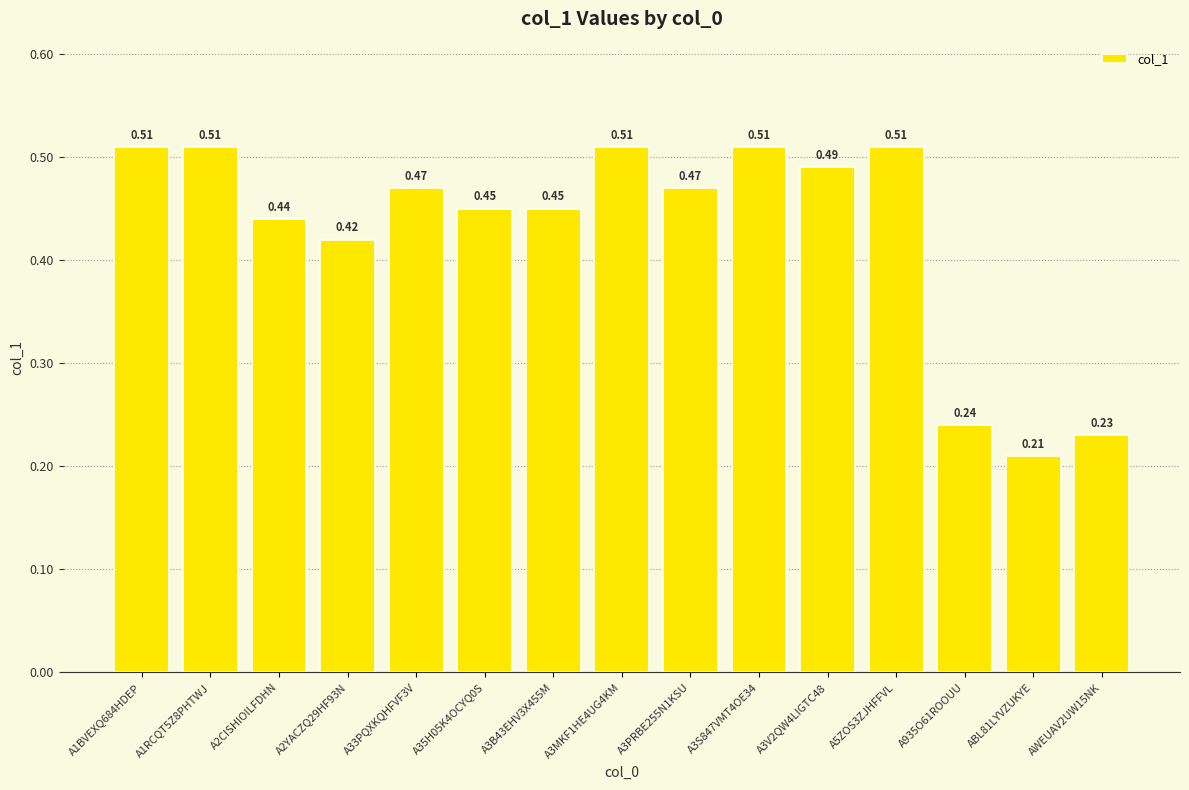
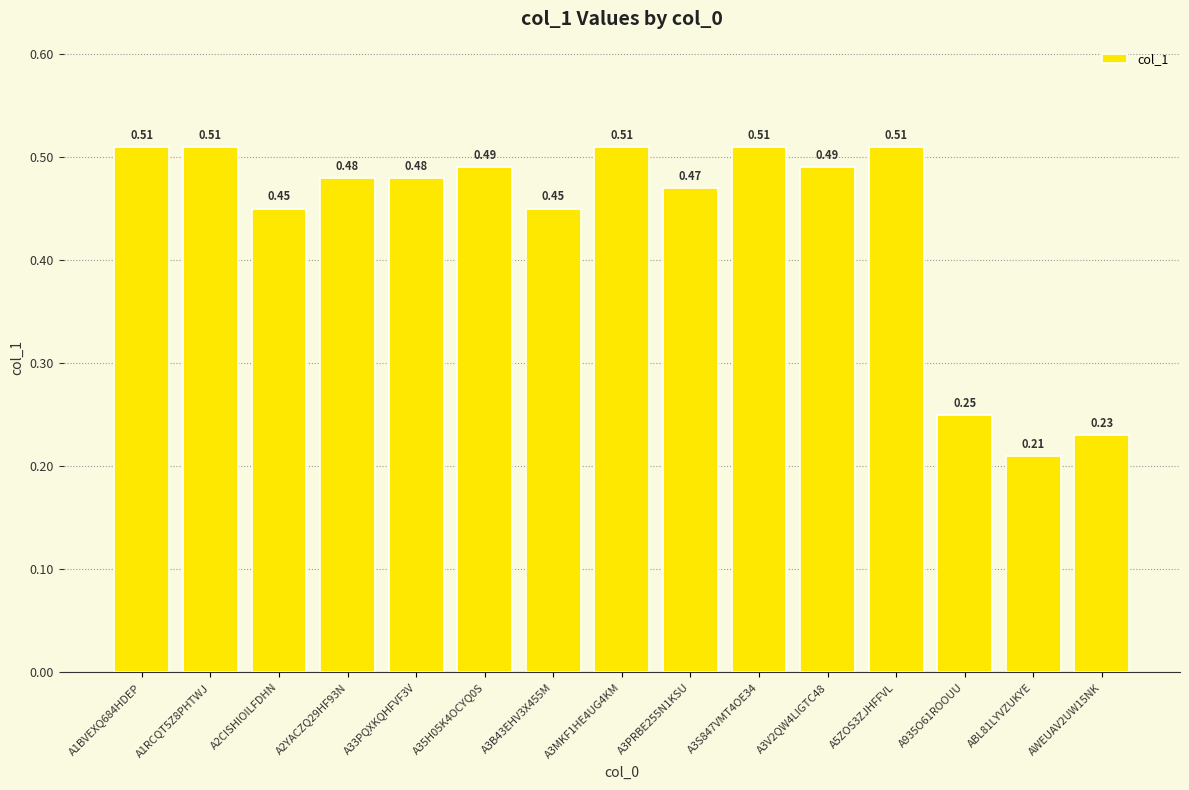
A2CISHIOILFDHN: 0.44 -> 0.45
A2YACZQ29HF93N: 0.42 -> 0.48
A33PQXKQHFVF3V: 0.47 -> 0.48
A35H05K4OCYQ0S: 0.45 -> 0.49
A935O61ROOUU: 0.24 -> 0.25
